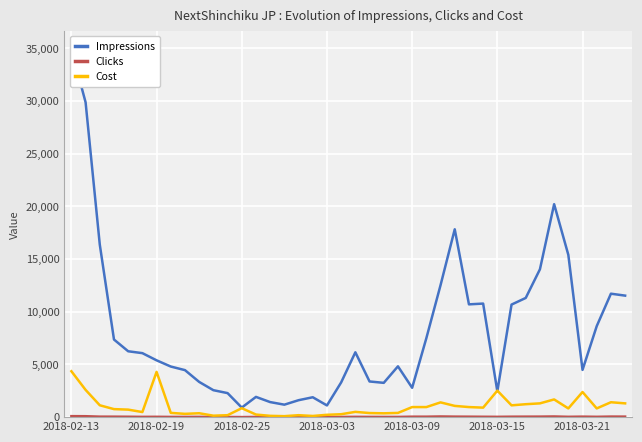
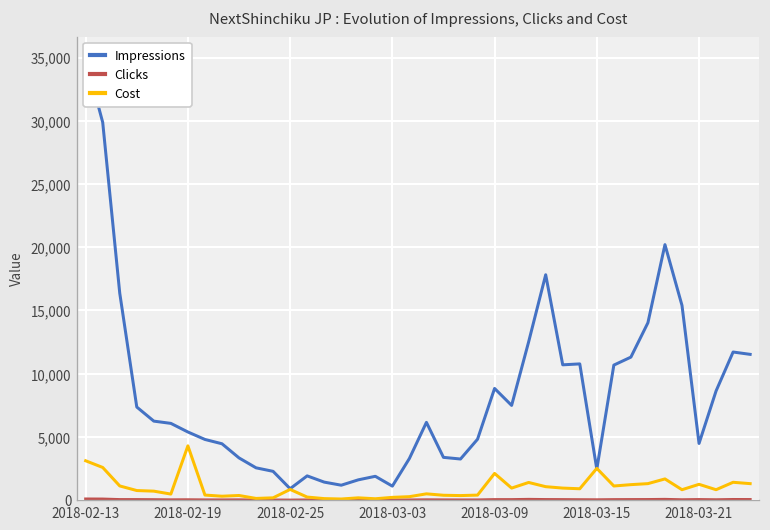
Cost, 2018-02-13: 4,400 -> 3,100
Impressions, 2018-03-09: 2,800 -> 8,800
Cost, 2018-03-09: 1,000 -> 2,100
Cost, 2018-03-21: 2,400 -> 1,300
